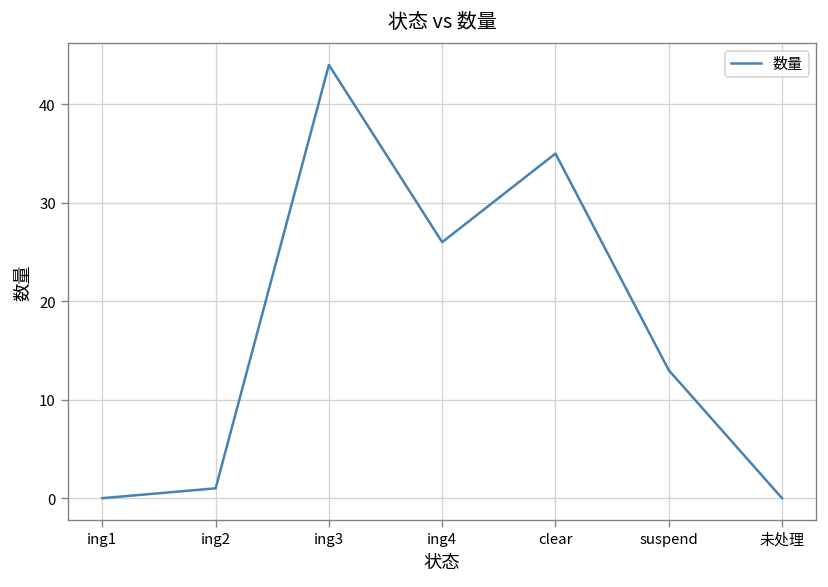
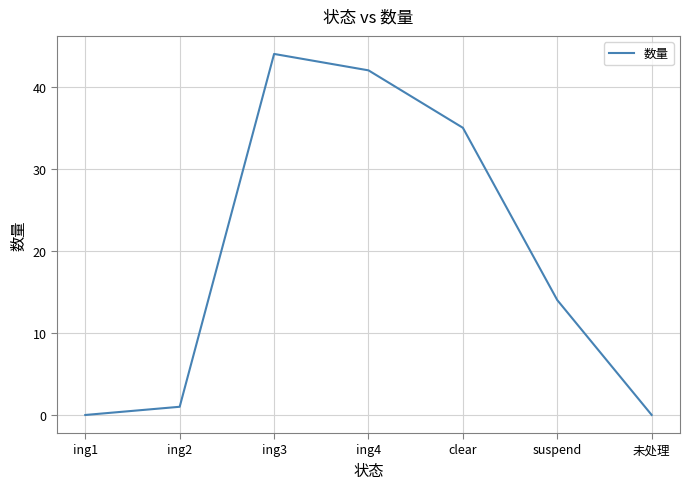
ing4: 26 -> 42
suspend: 13 -> 14
